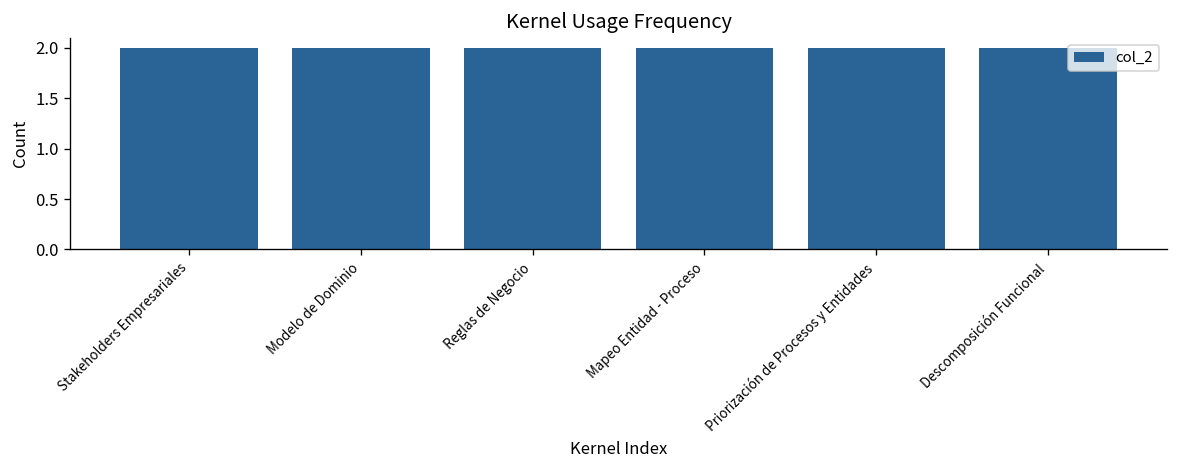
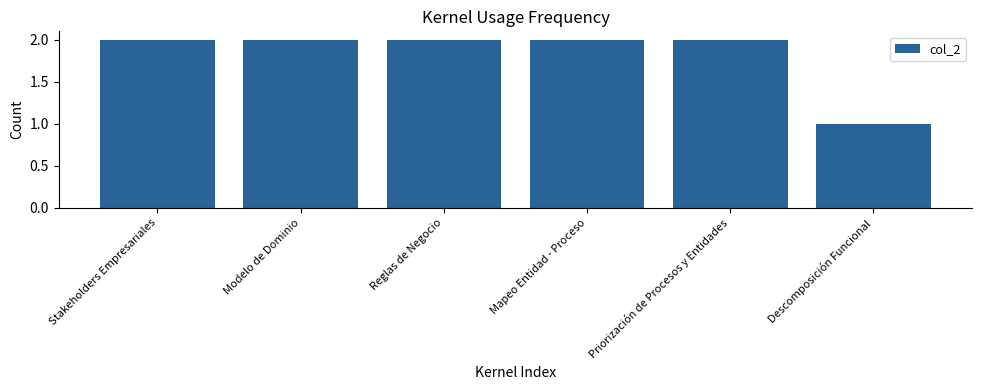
Descomposición Funcional: 2 -> 1
